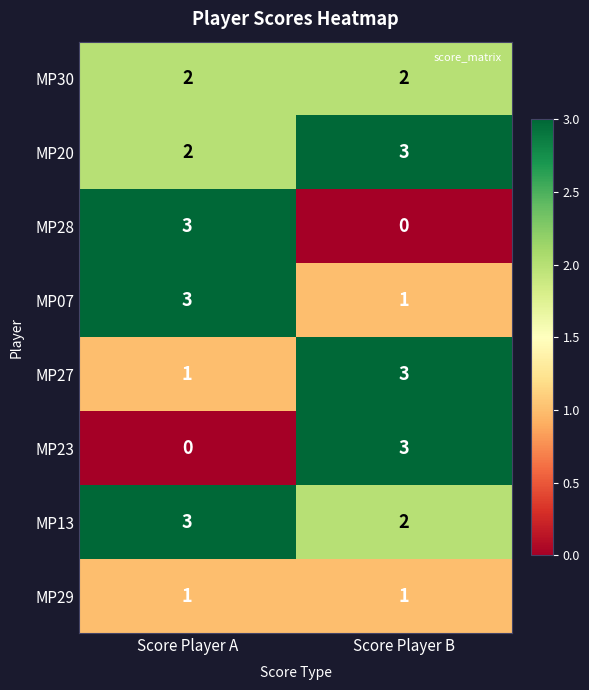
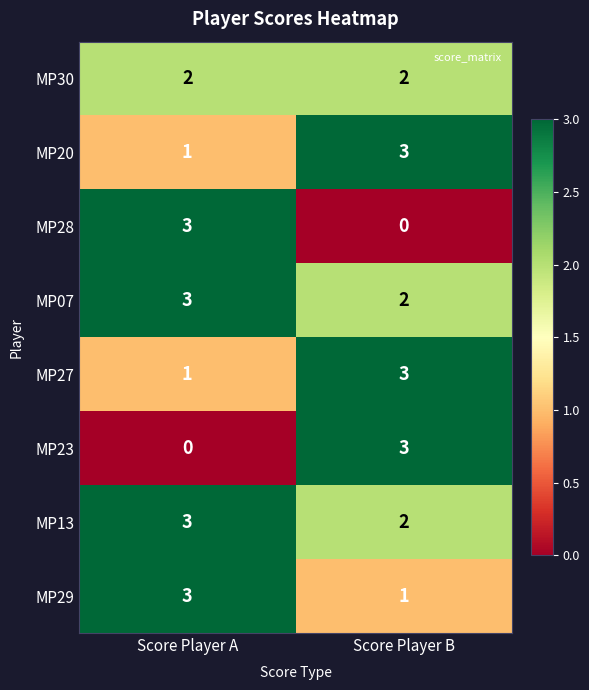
MP20, Score Player A: 2 -> 1
MP07, Score Player B: 1 -> 2
MP29, Score Player A: 1 -> 3
